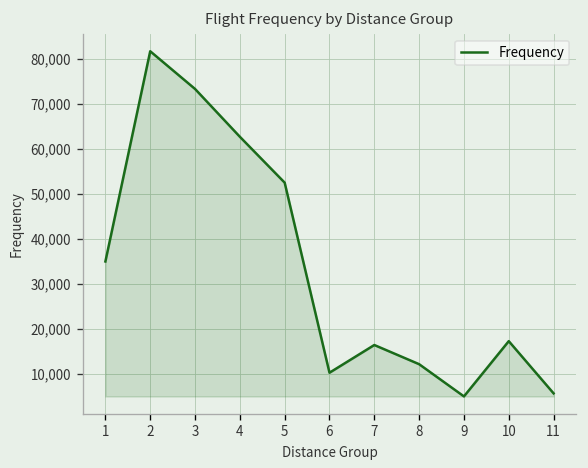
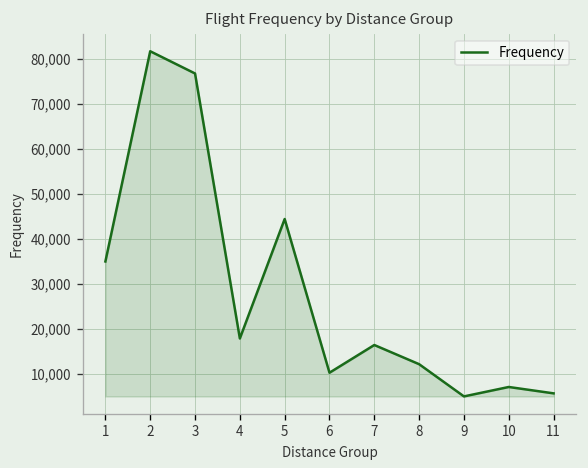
3: 73,000 -> 77,000
4: 63,000 -> 18,000
5: 52,000 -> 44,000
10: 17,000 -> 7,000
